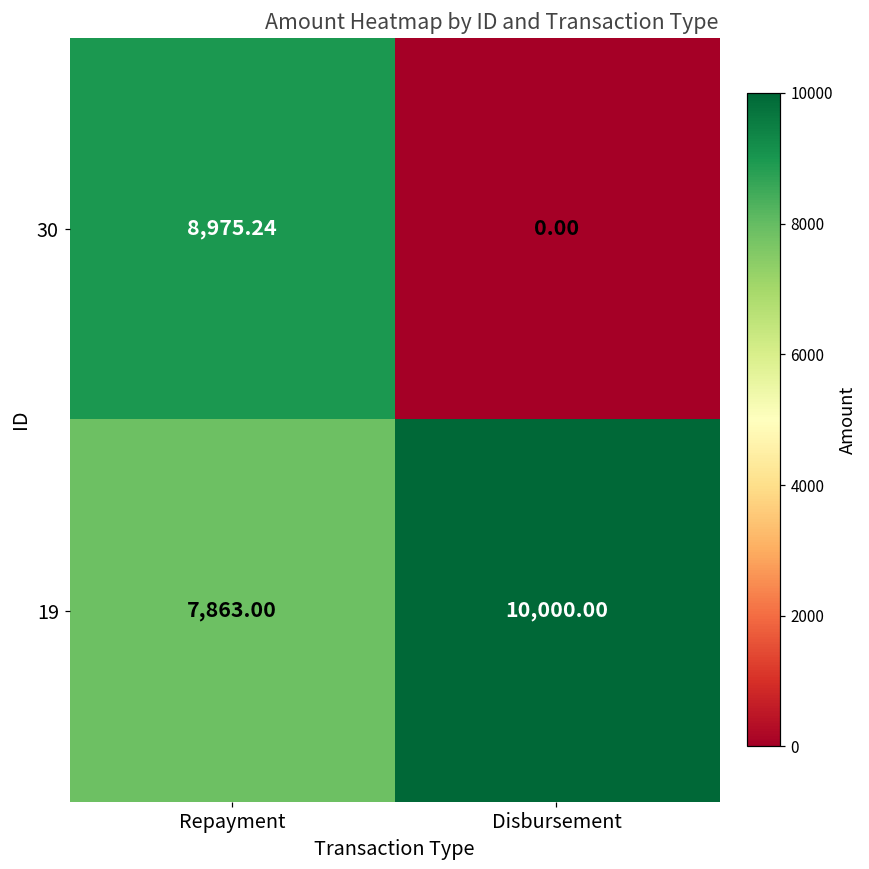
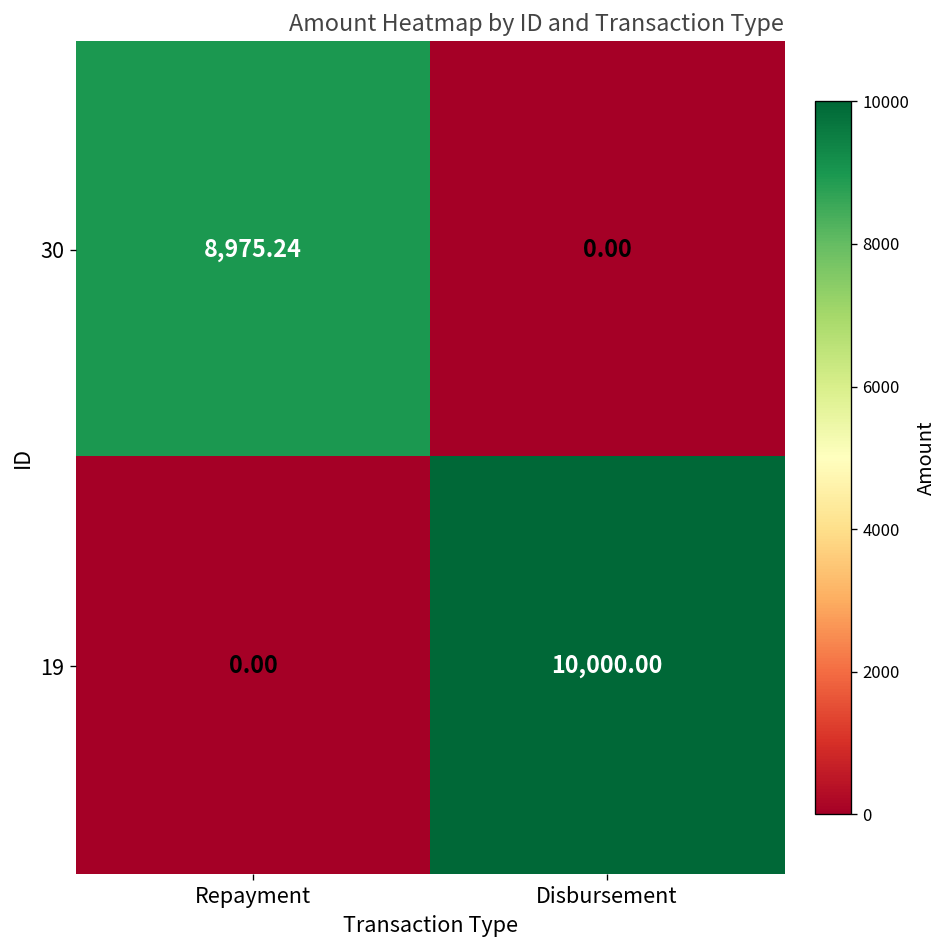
19, Repayment: 7,863.00 -> 0.00
